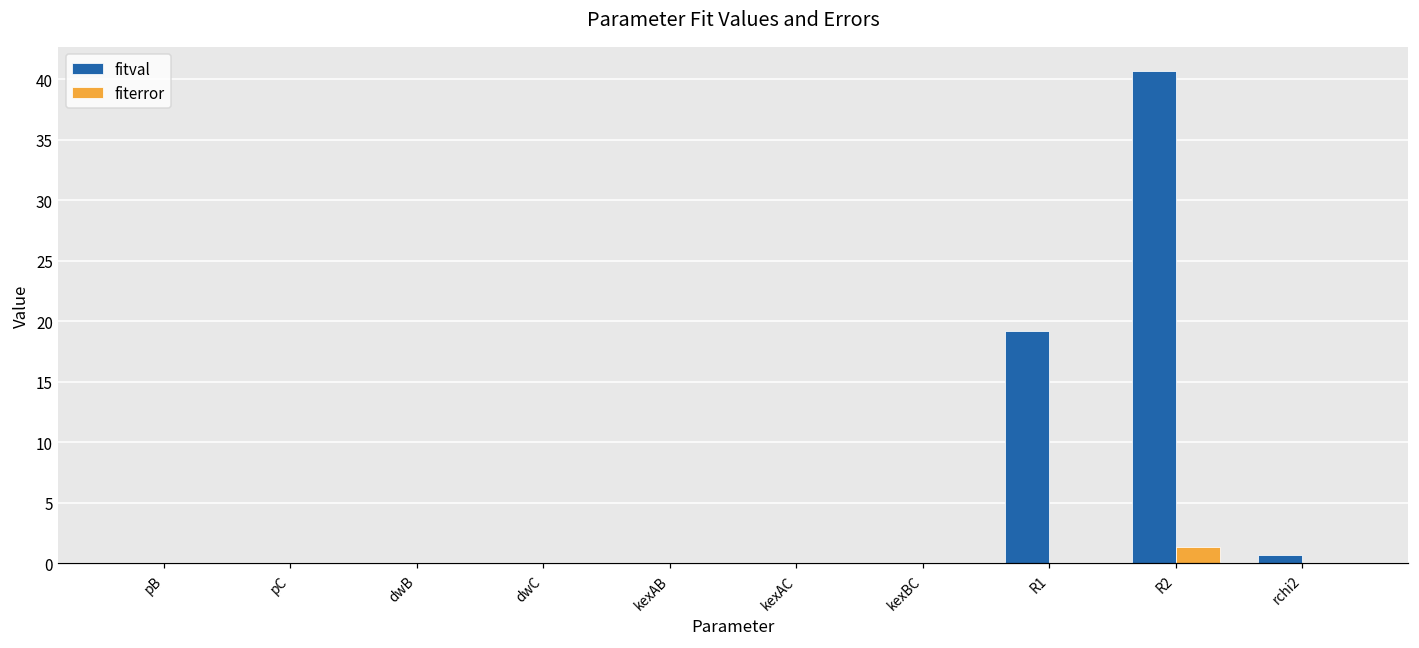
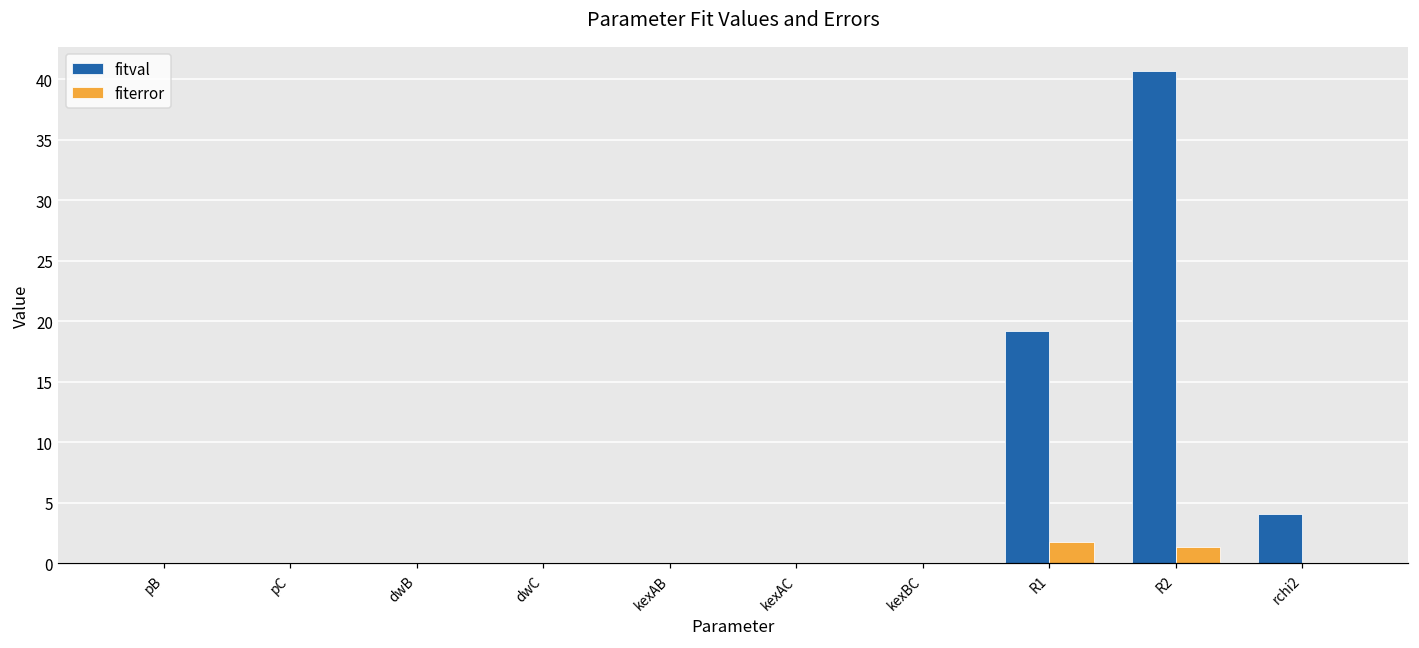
fiterror, R1: 0.0 -> 1.7
fitval, rchi2: 0.7 -> 4.1
